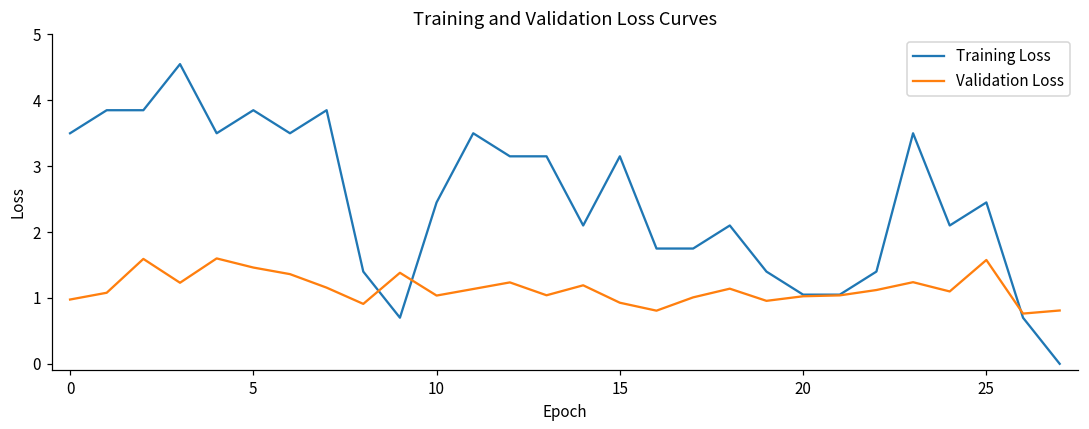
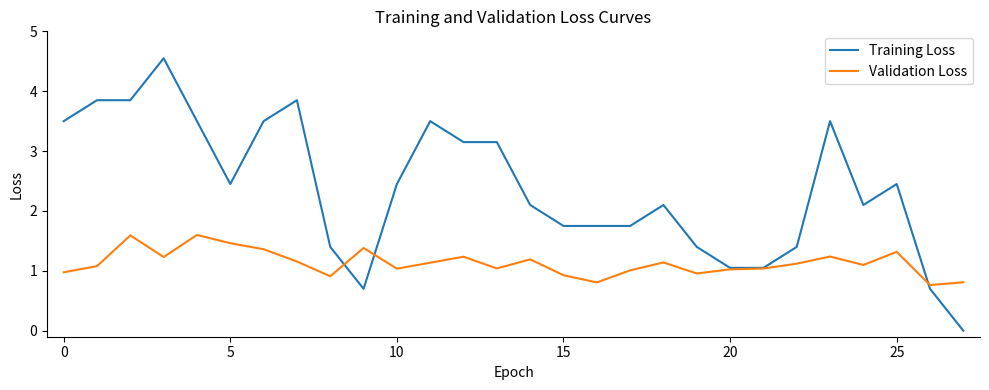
Training Loss, 5: 3.8 -> 2.4
Training Loss, 15: 3.2 -> 1.8
Validation Loss, 25: 1.6 -> 1.3
